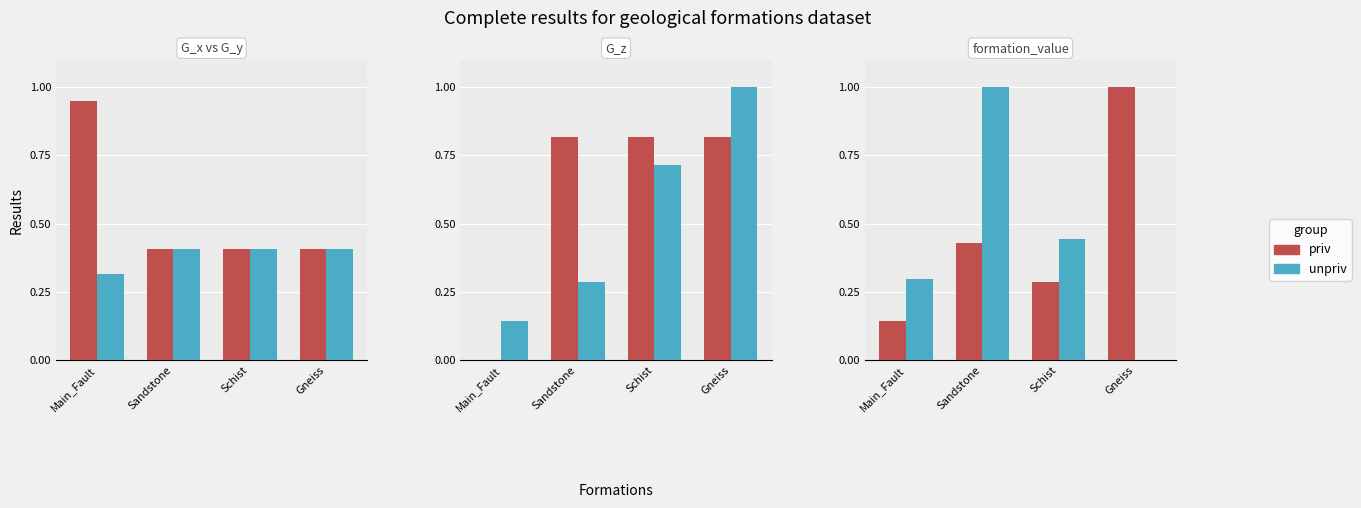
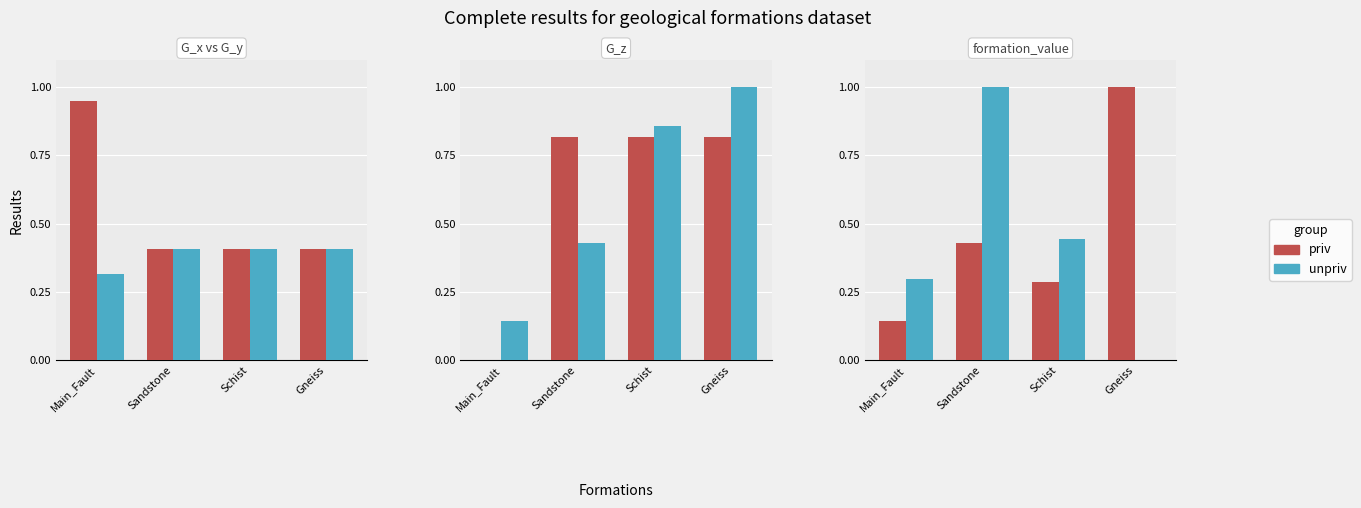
G_z, unpriv, Sandstone: 0.29 -> 0.43
G_z, unpriv, Schist: 0.71 -> 0.86
